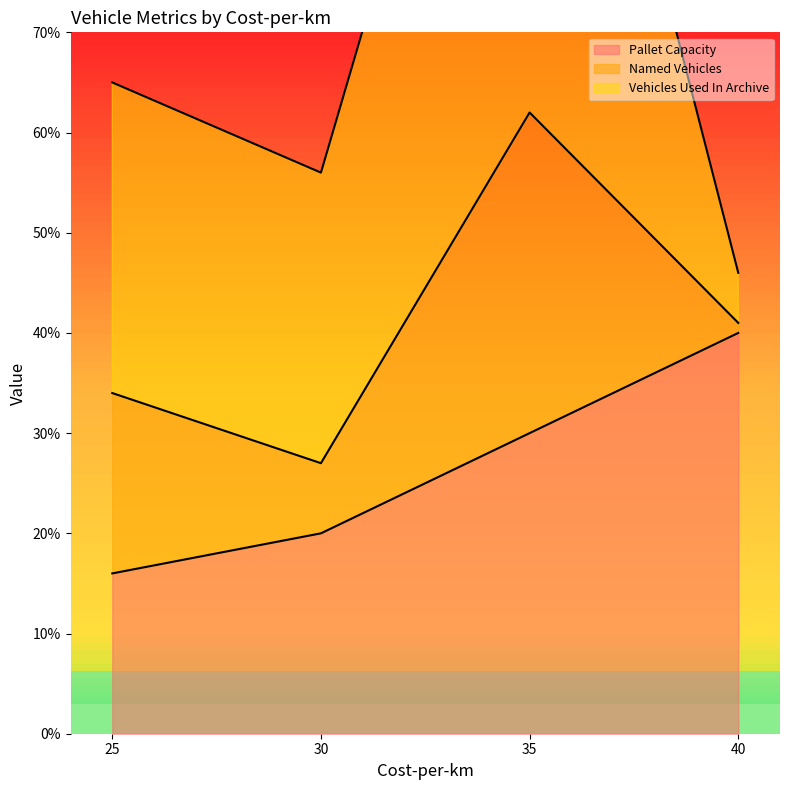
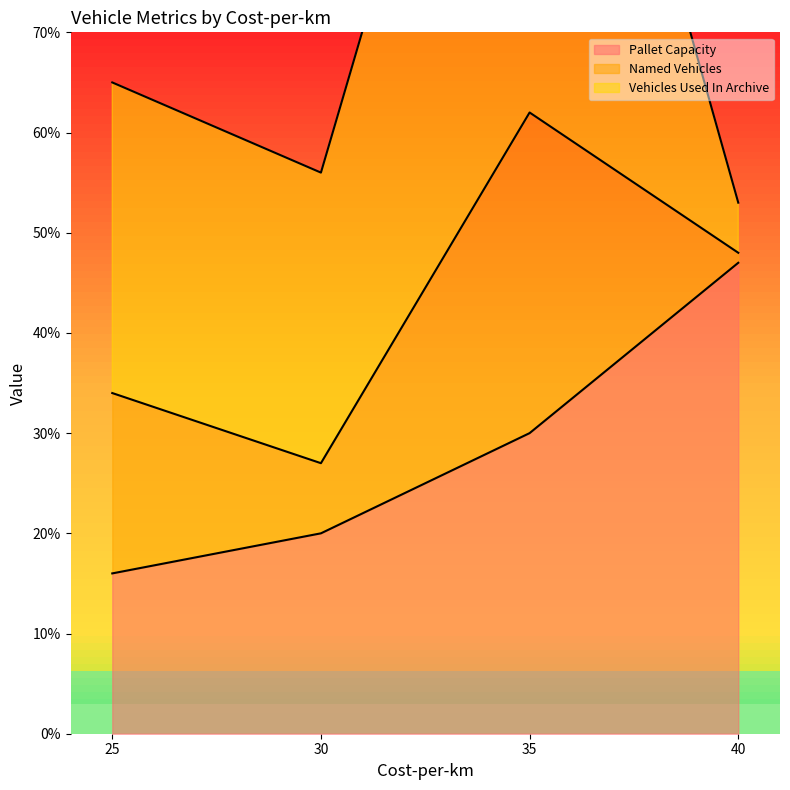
Pallet Capacity, 40: 40% -> 47%
